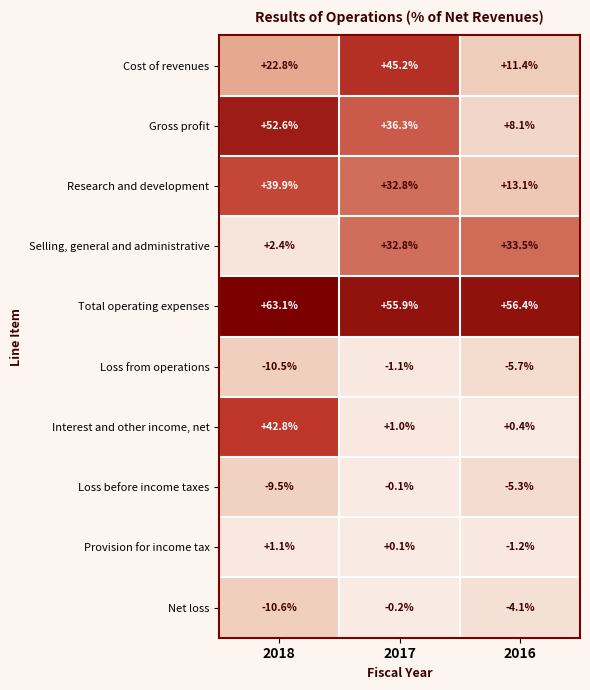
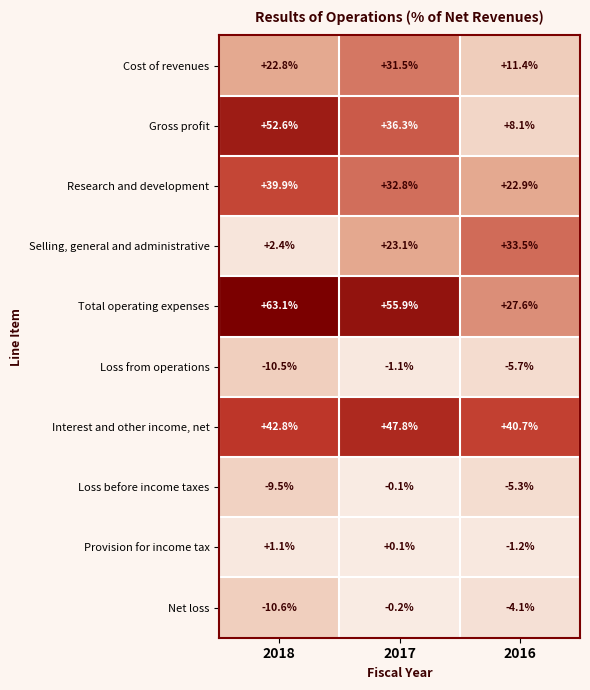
Cost of revenues, 2017: +45.2% -> +31.5%
Research and development, 2016: +13.1% -> +22.9%
Selling, general and administrative, 2017: +32.8% -> +23.1%
Total operating expenses, 2016: +56.4% -> +27.6%
Interest and other income, net, 2017: +1.0% -> +47.8%
Interest and other income, net, 2016: +0.4% -> +40.7%
